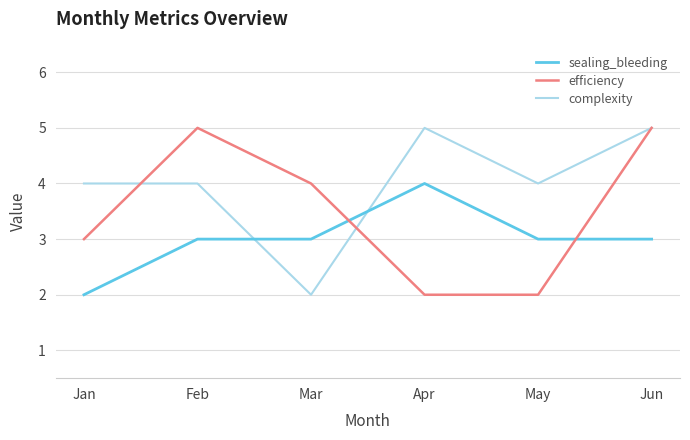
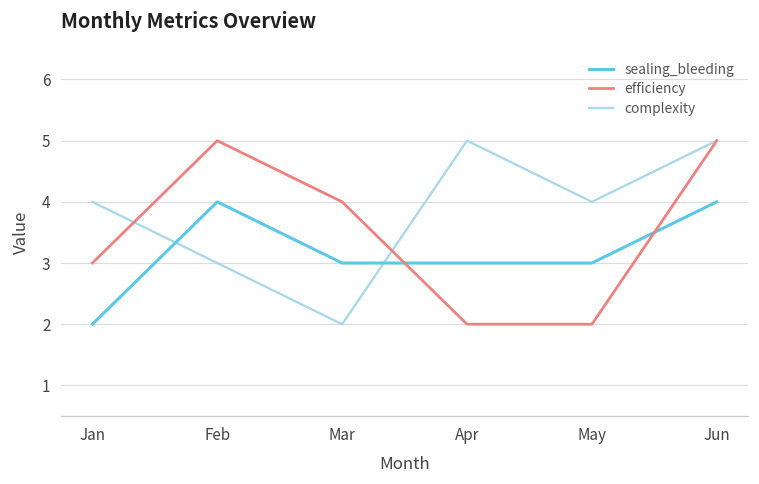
sealing_bleeding, Feb: 3 -> 4
complexity, Feb: 4 -> 3
sealing_bleeding, Apr: 4 -> 3
sealing_bleeding, Jun: 3 -> 4
